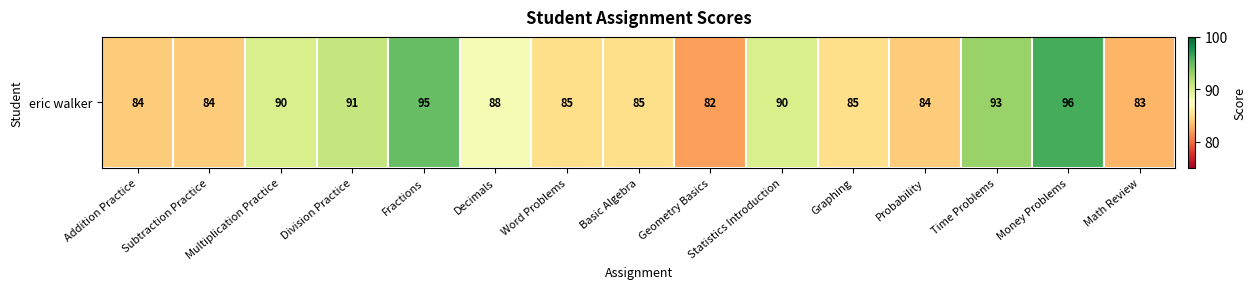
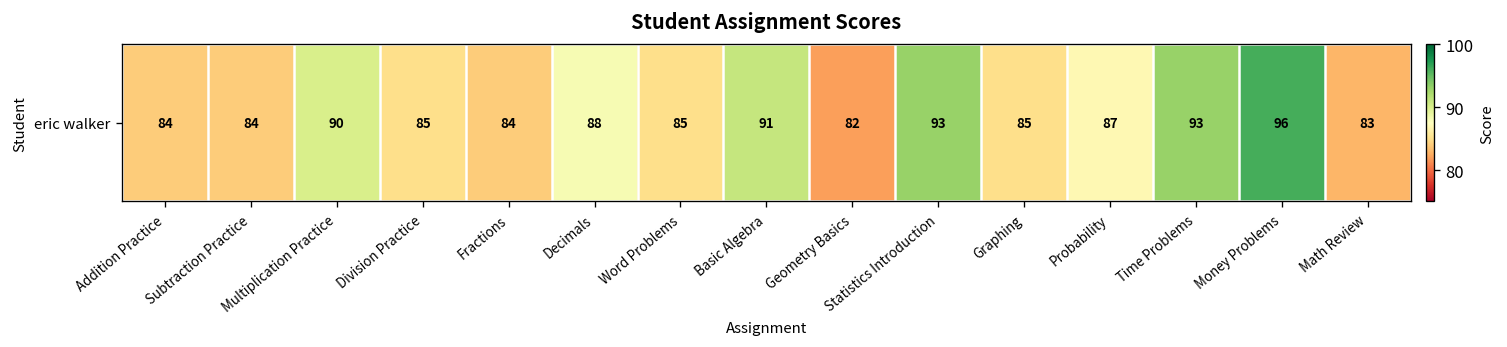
eric walker, Division Practice: 91 -> 85
eric walker, Fractions: 95 -> 84
eric walker, Basic Algebra: 85 -> 91
eric walker, Statistics Introduction: 90 -> 93
eric walker, Probability: 84 -> 87
